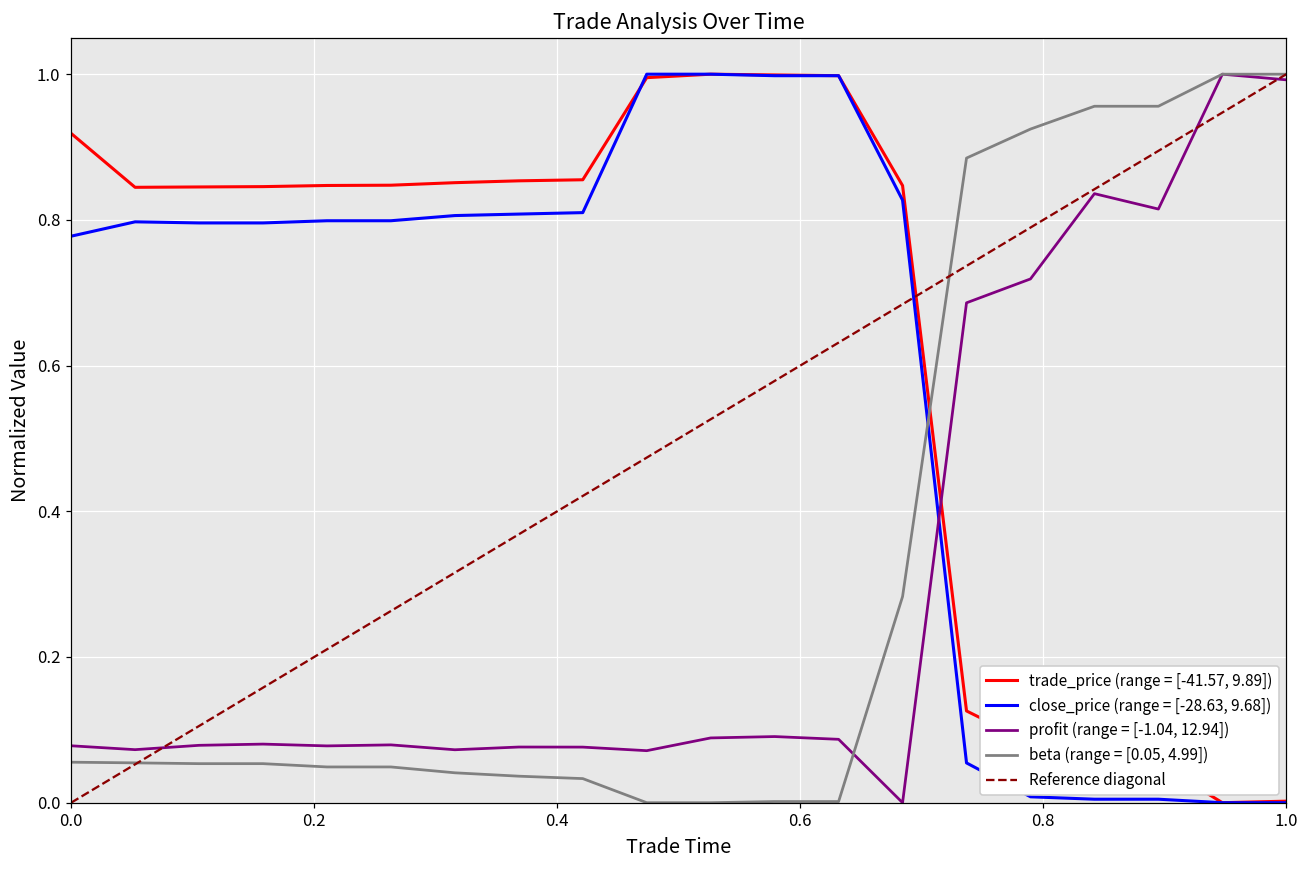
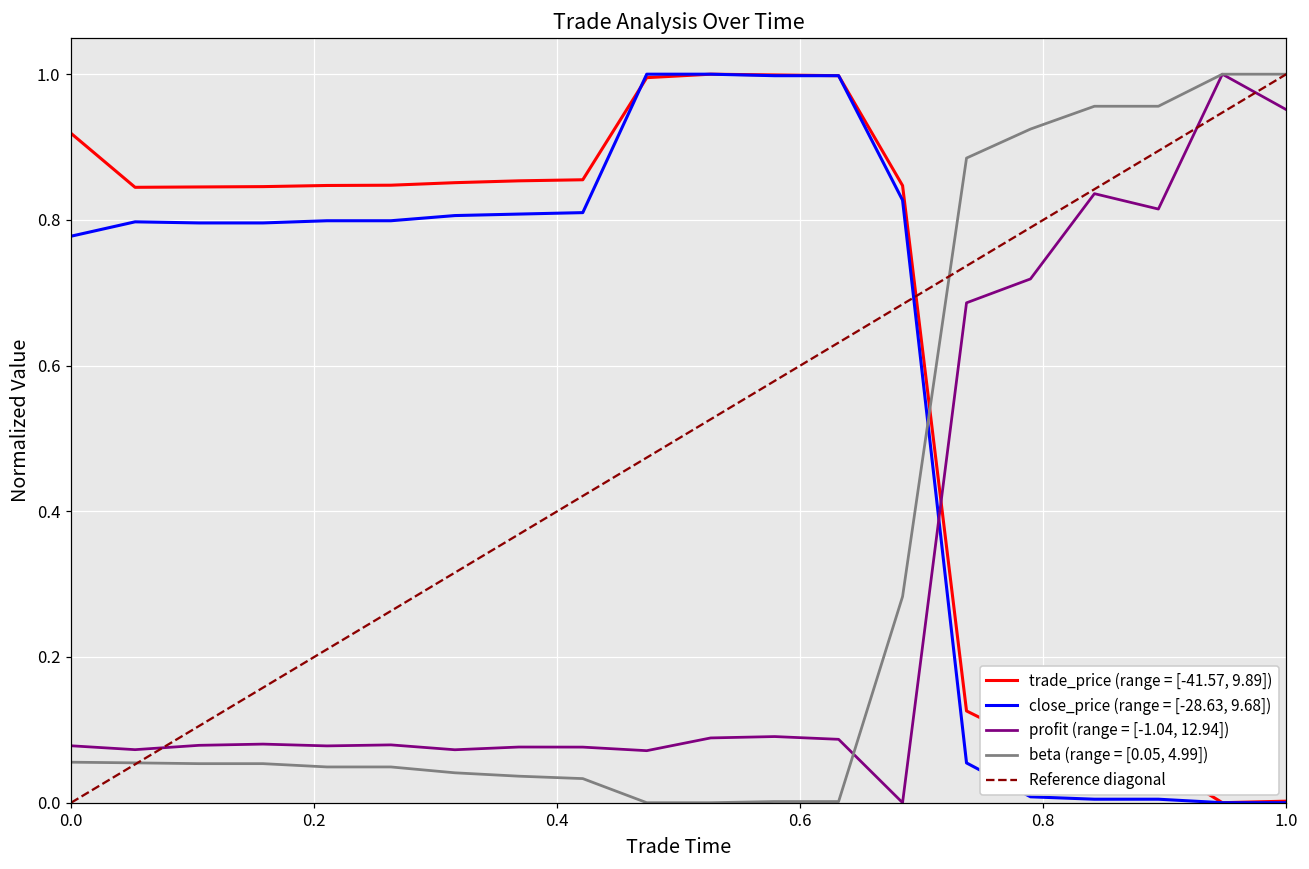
profit (range = [-1.04, 12.94]), 1.0: 0.99 -> 0.95
